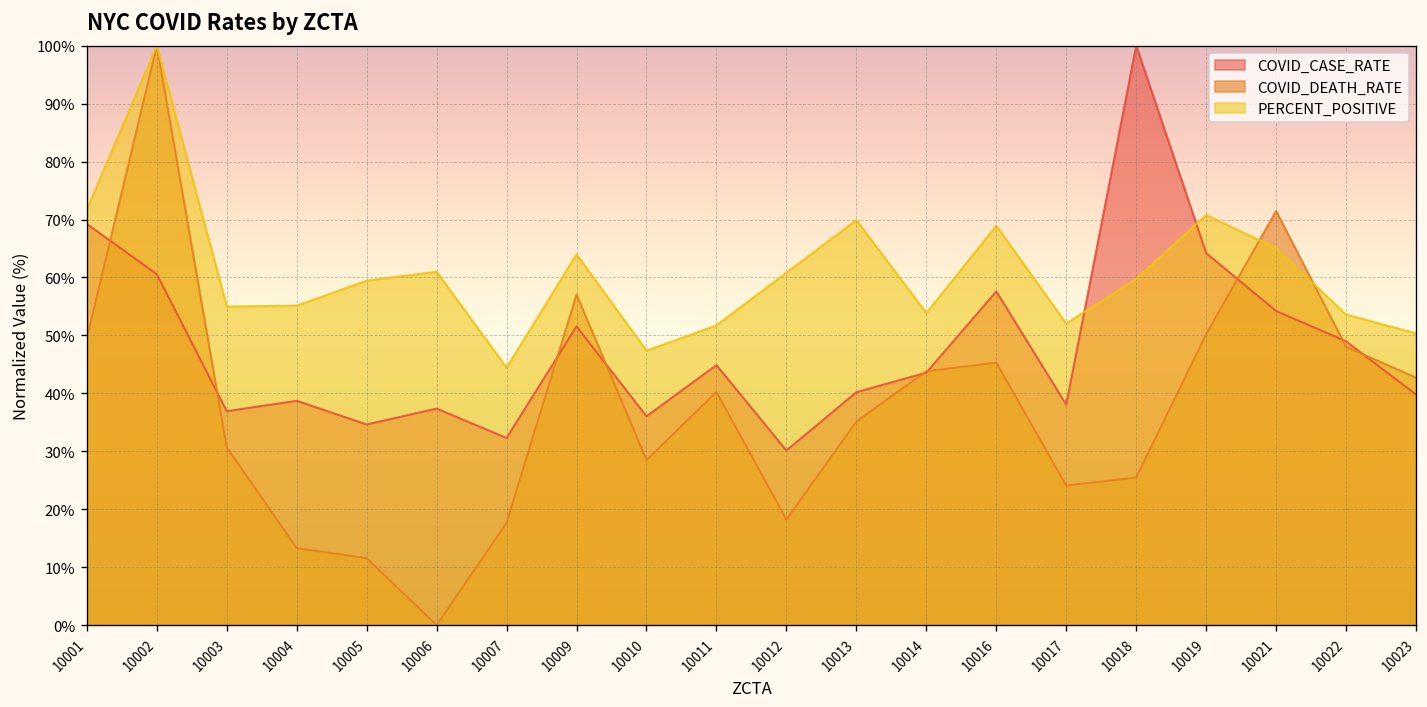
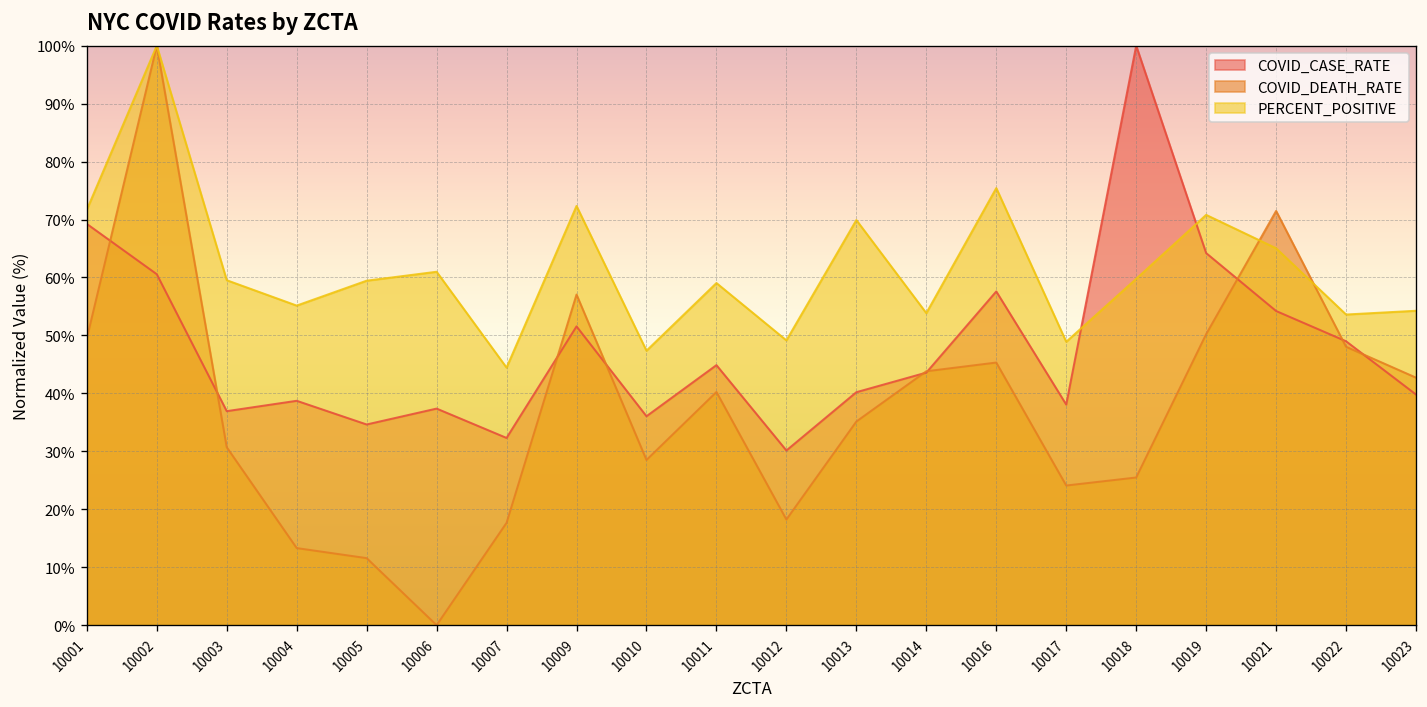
PERCENT_POSITIVE, 10003: 55% -> 60%
PERCENT_POSITIVE, 10009: 64% -> 72%
PERCENT_POSITIVE, 10011: 52% -> 59%
PERCENT_POSITIVE, 10012: 61% -> 49%
PERCENT_POSITIVE, 10016: 69% -> 75%
PERCENT_POSITIVE, 10017: 52% -> 49%
PERCENT_POSITIVE, 10023: 50% -> 54%
